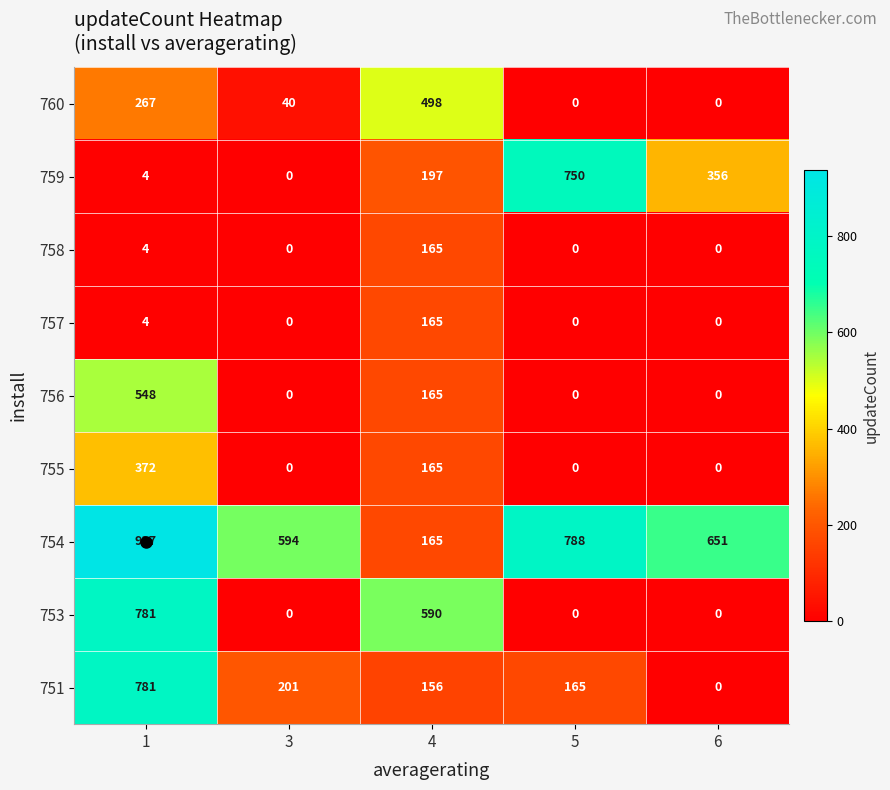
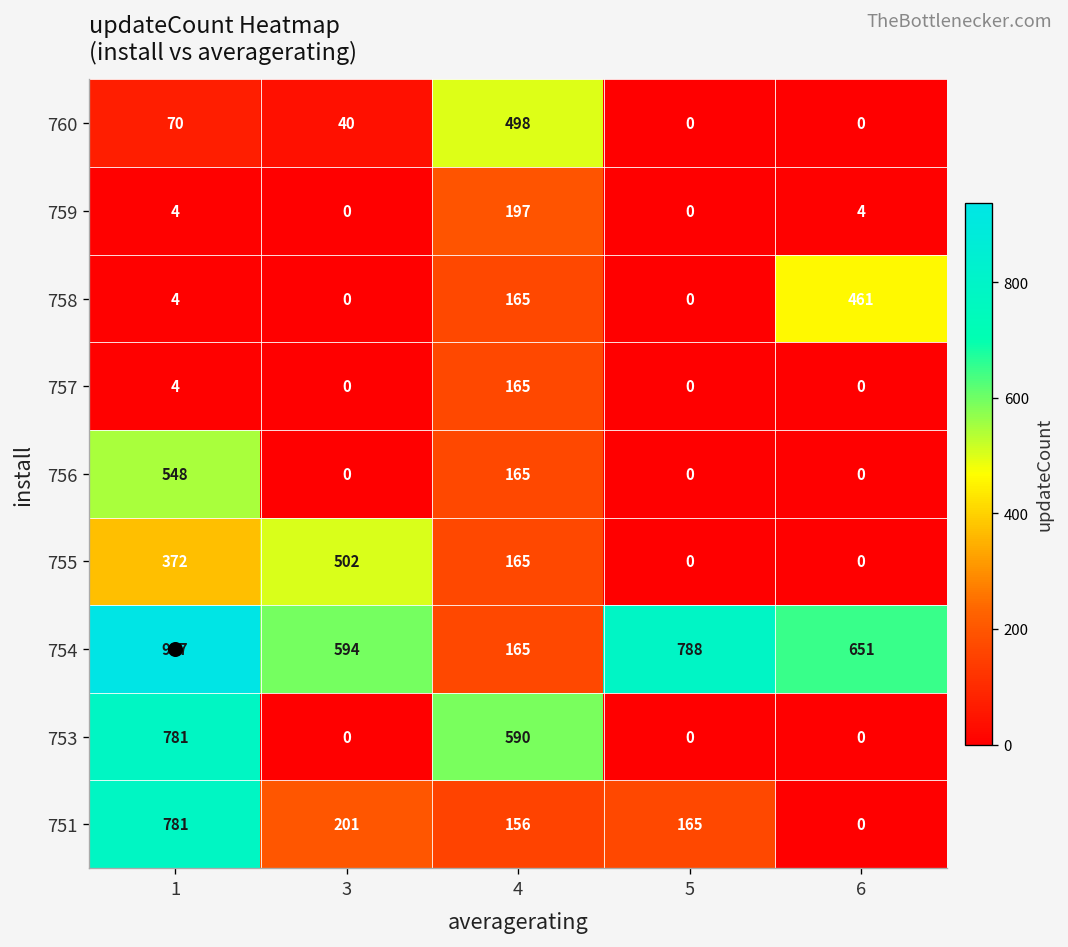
760, 1: 267 -> 70
759, 5: 750 -> 0
759, 6: 356 -> 4
758, 6: 0 -> 461
755, 3: 0 -> 502
